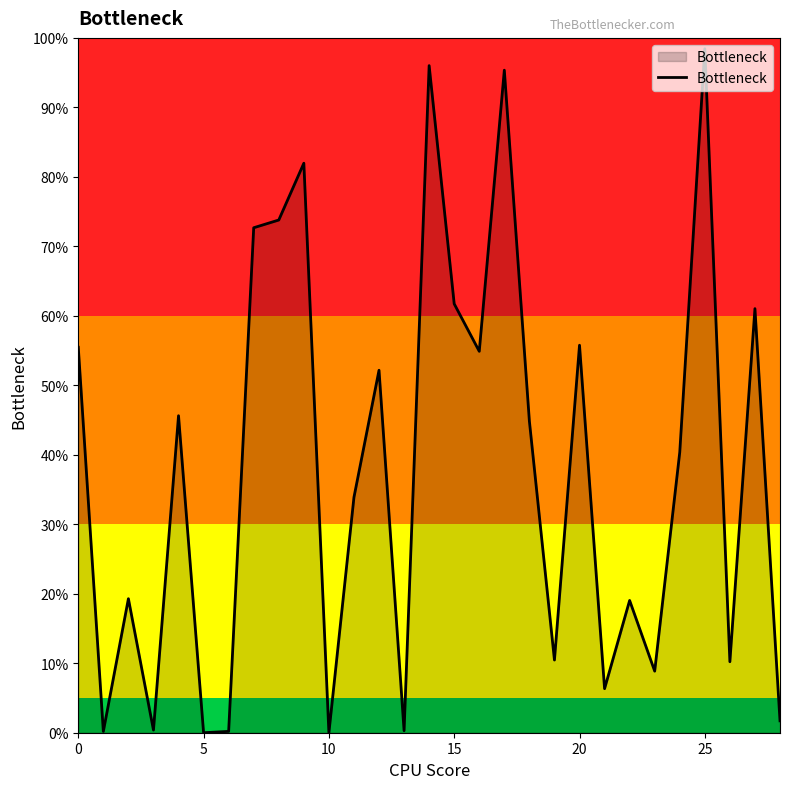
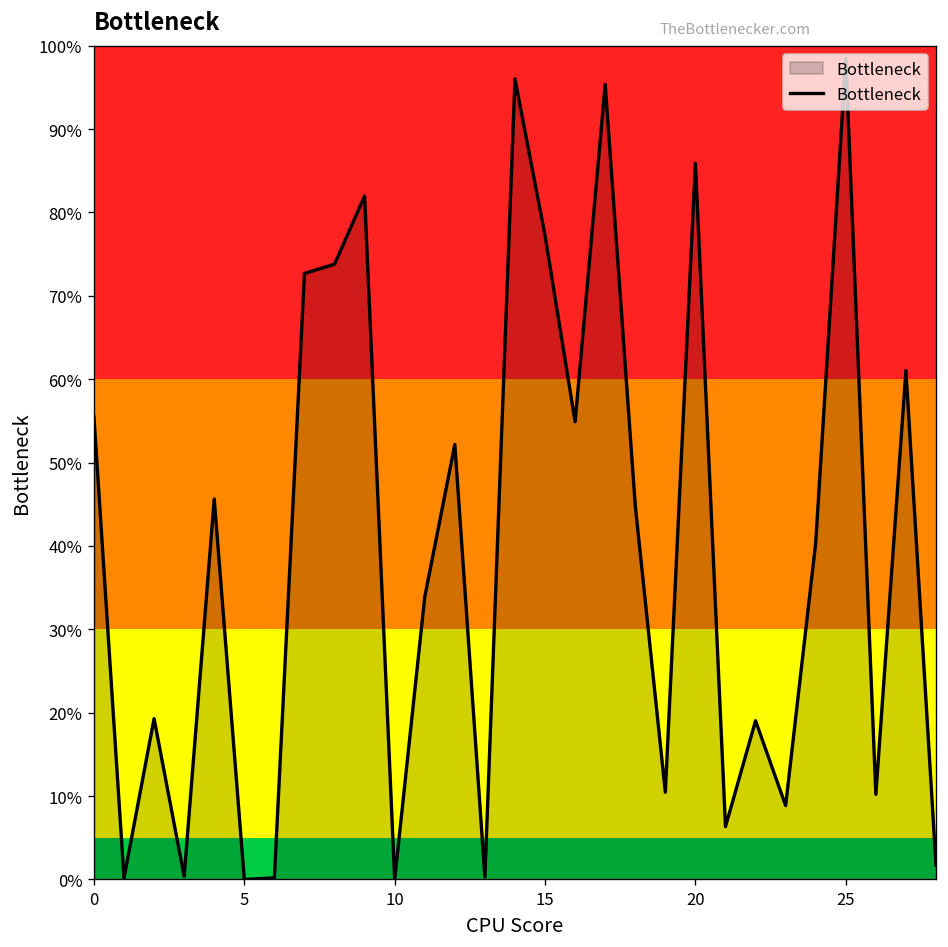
15: 62% -> 77%
20: 56% -> 86%
